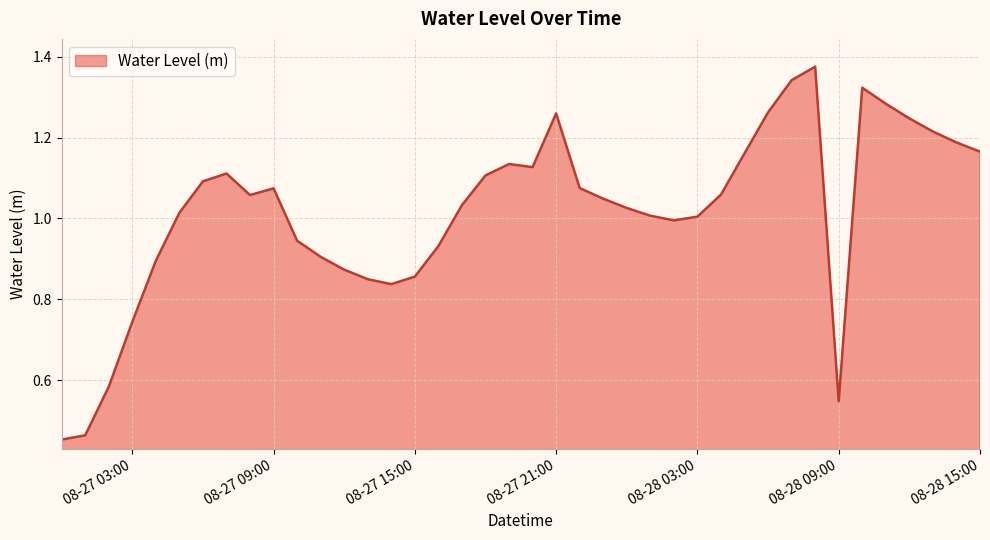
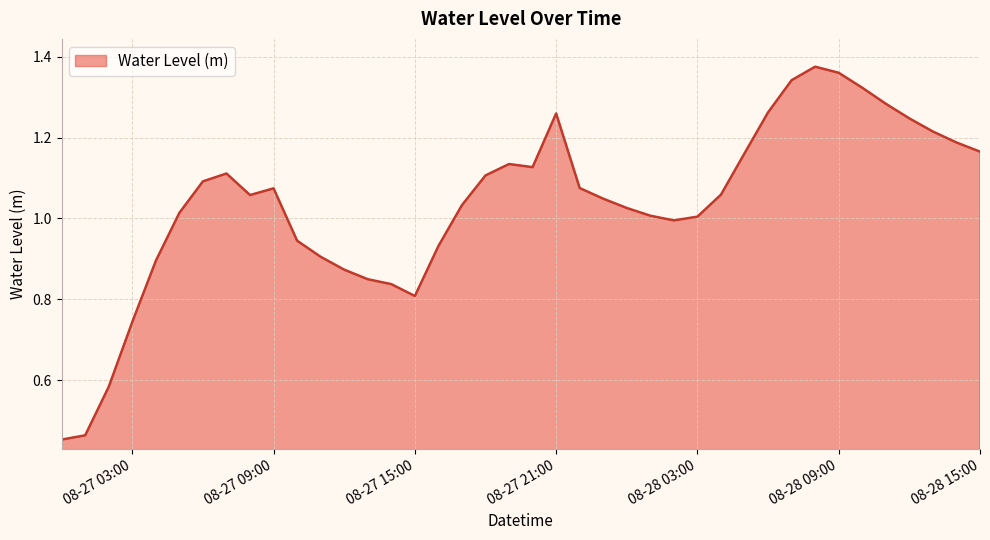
08-27 15:00: 0.86 -> 0.81
08-28 09:00: 0.55 -> 1.36
